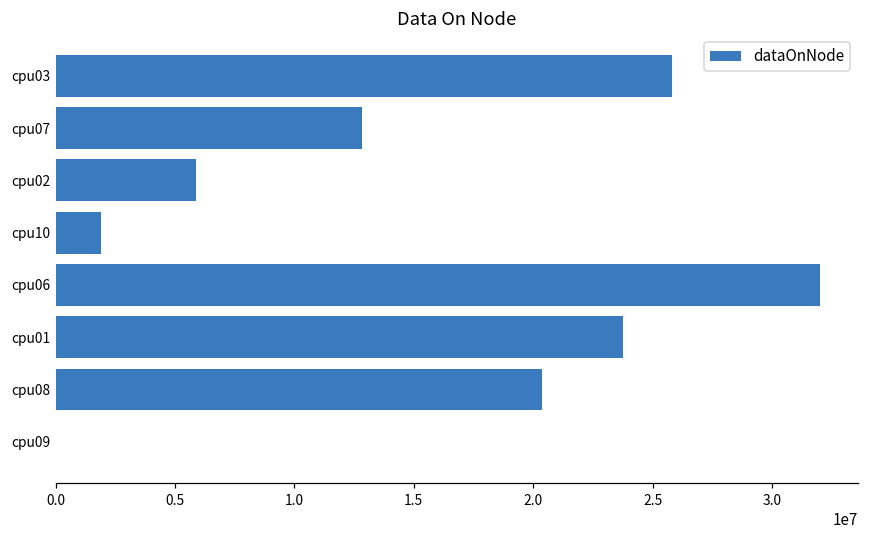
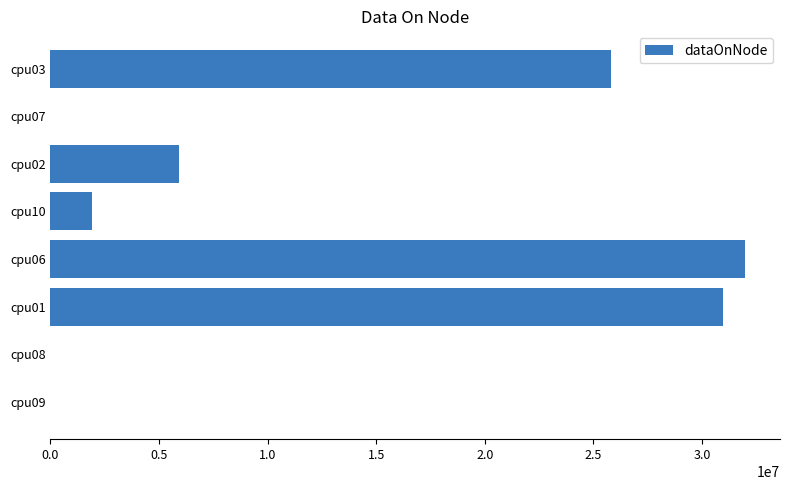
cpu07: 12800000 -> 0
cpu01: 23700000 -> 31000000
cpu08: 20400000 -> 0
